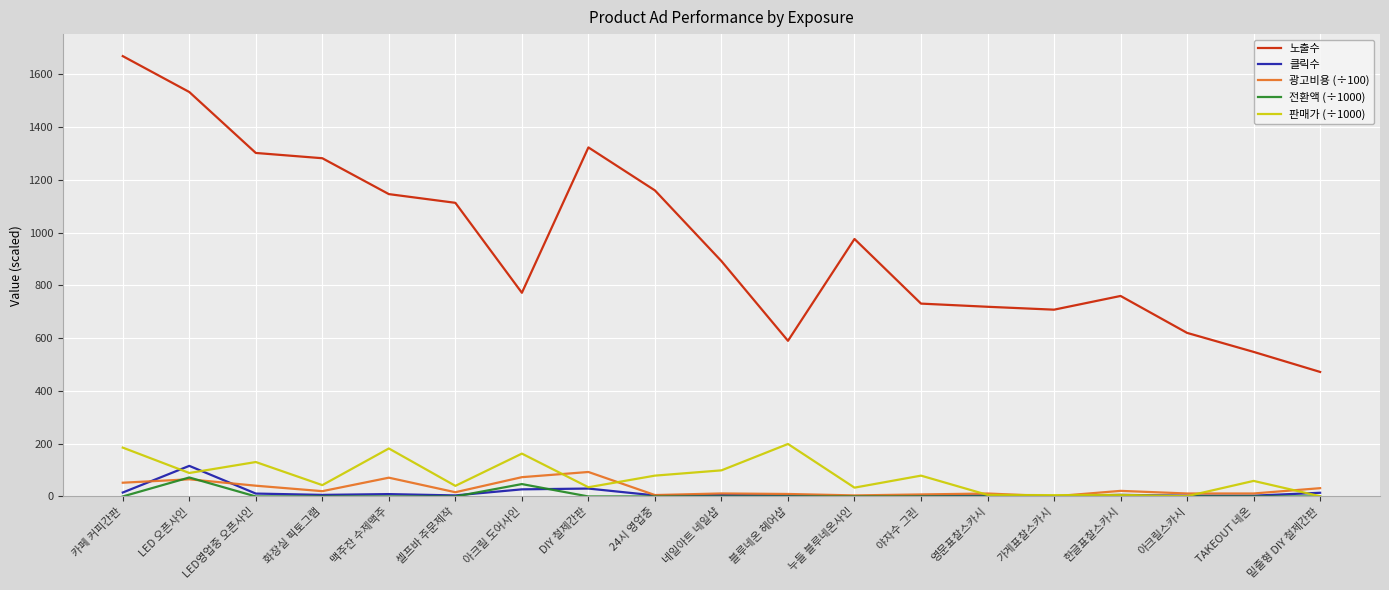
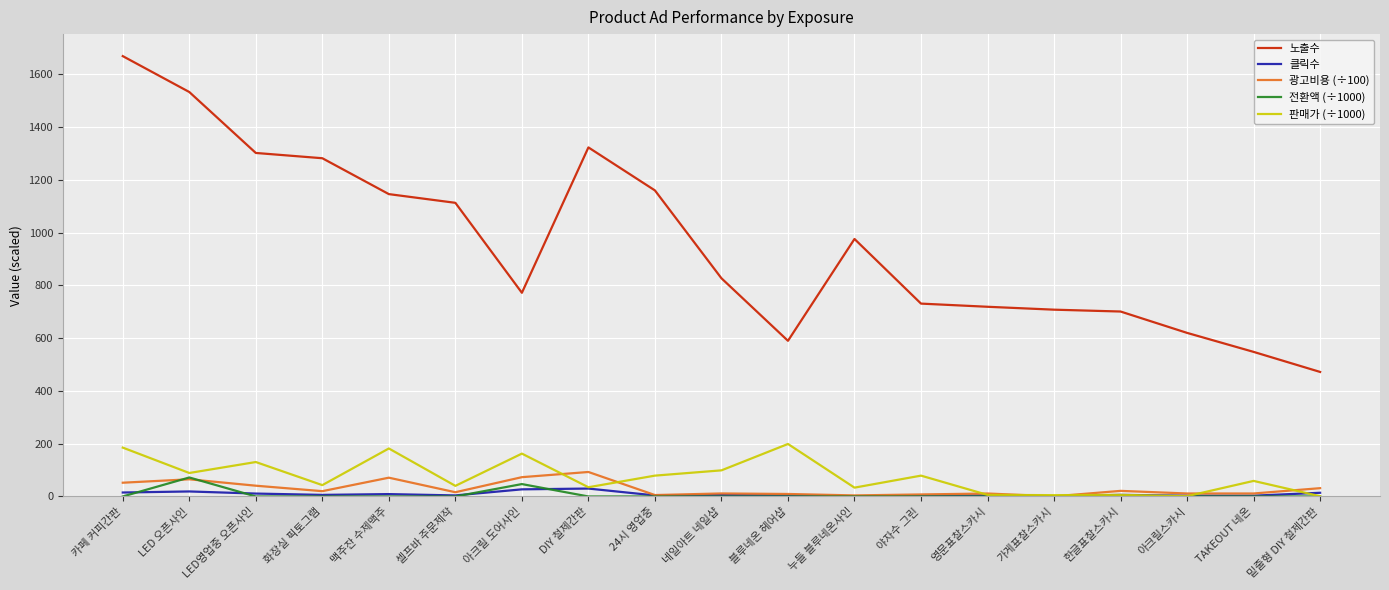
클릭수, LED 오픈사인: 120 -> 20
노출수, 네일아트 네일샵: 890 -> 830
노출수, 한글표찰스카시: 760 -> 700
